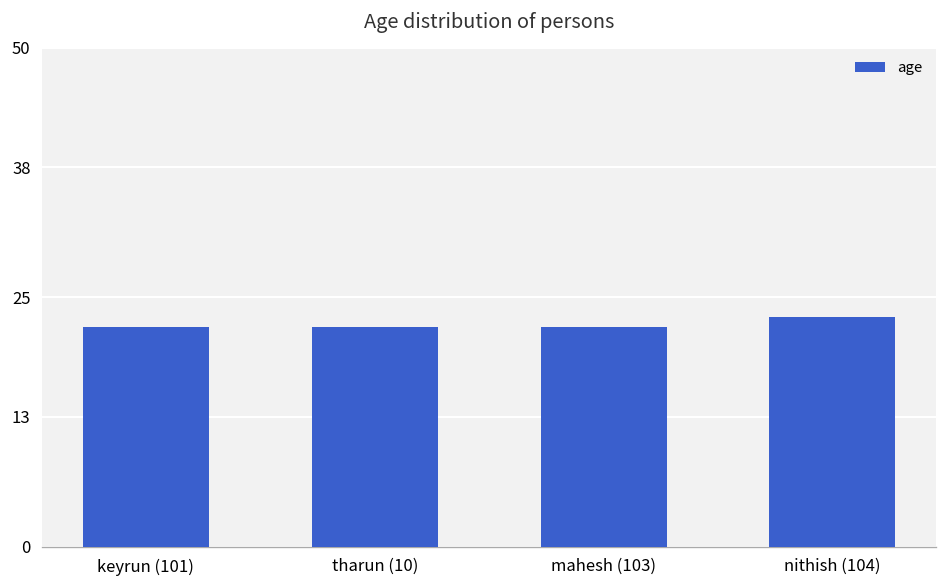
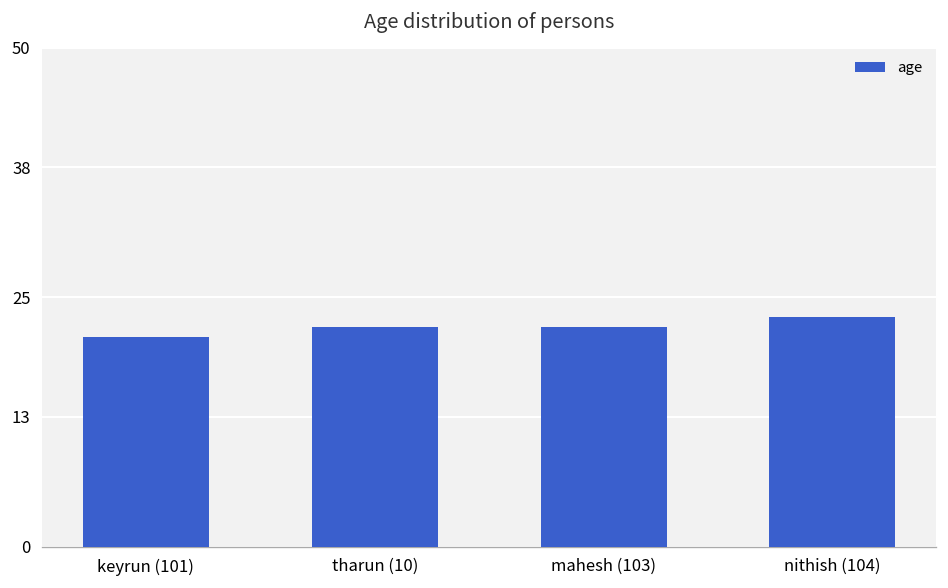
keyrun (101): 22 -> 21
